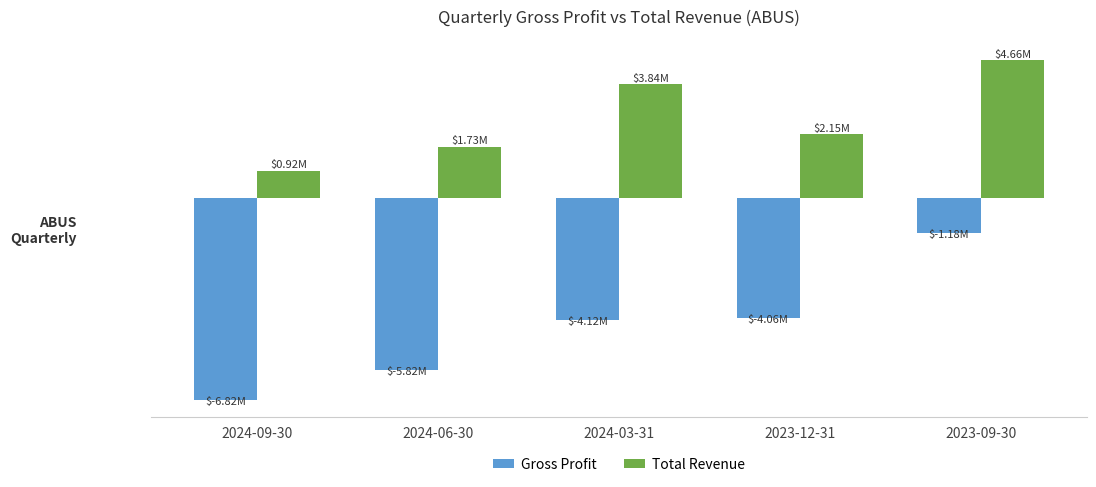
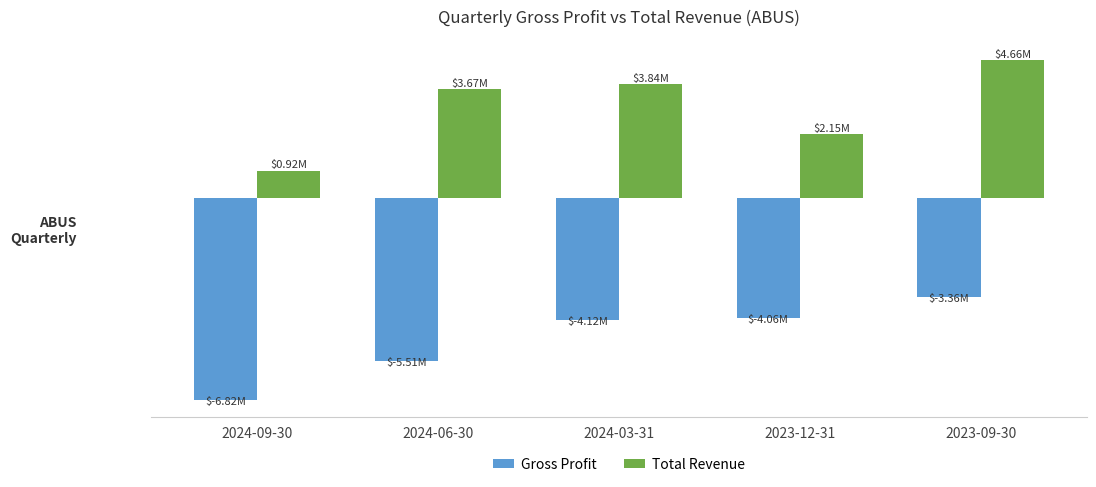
Gross Profit, 2024-06-30: $-5.82M -> $-5.51M
Total Revenue, 2024-06-30: $1.73M -> $3.67M
Gross Profit, 2023-09-30: $-1.18M -> $-3.36M
